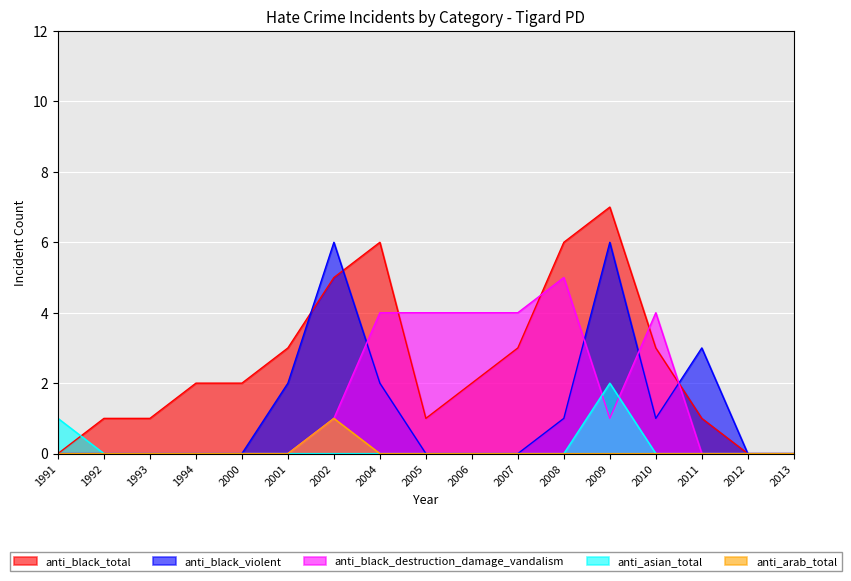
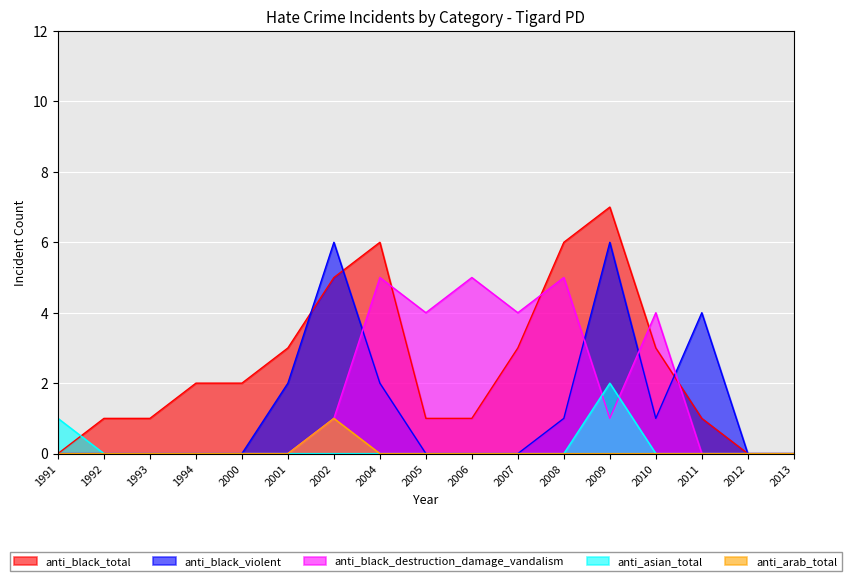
anti_black_destruction_damage_vandalism, 2004: 4 -> 5
anti_black_total, 2006: 2 -> 1
anti_black_destruction_damage_vandalism, 2006: 4 -> 5
anti_black_violent, 2011: 3 -> 4
